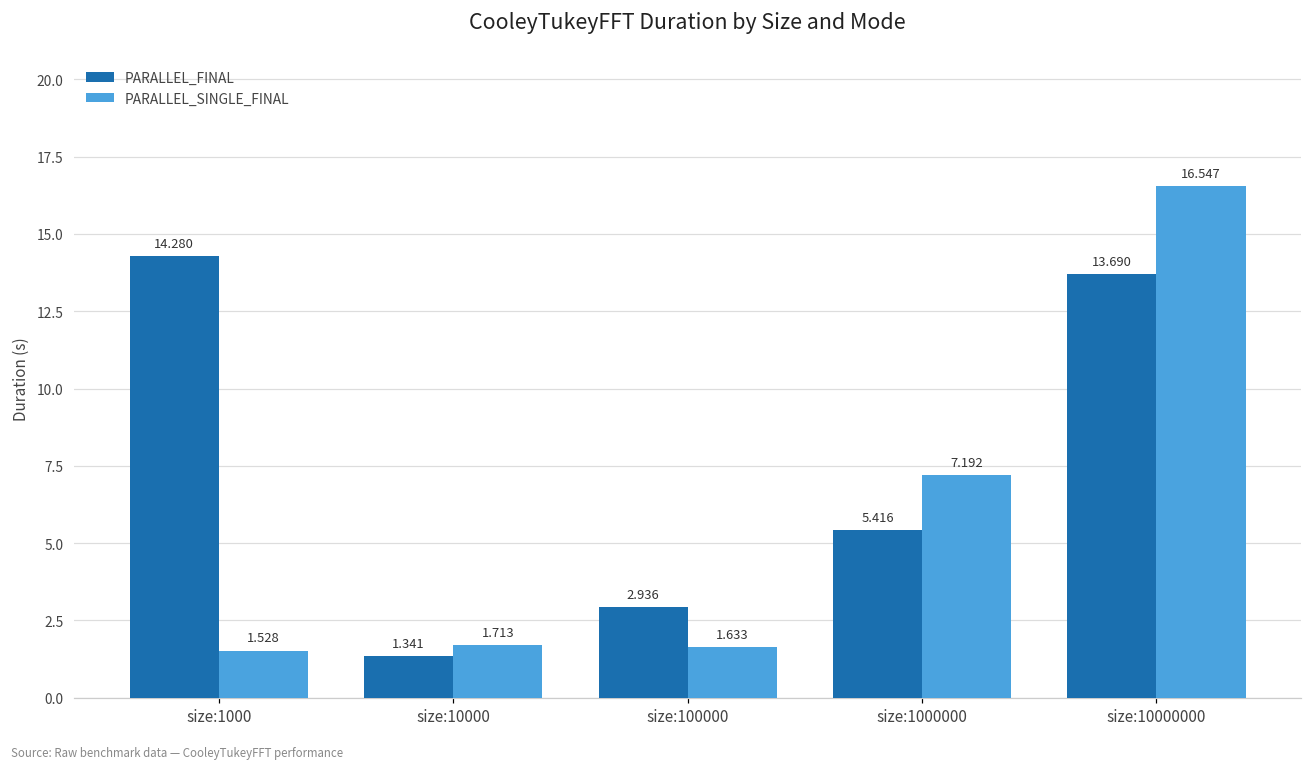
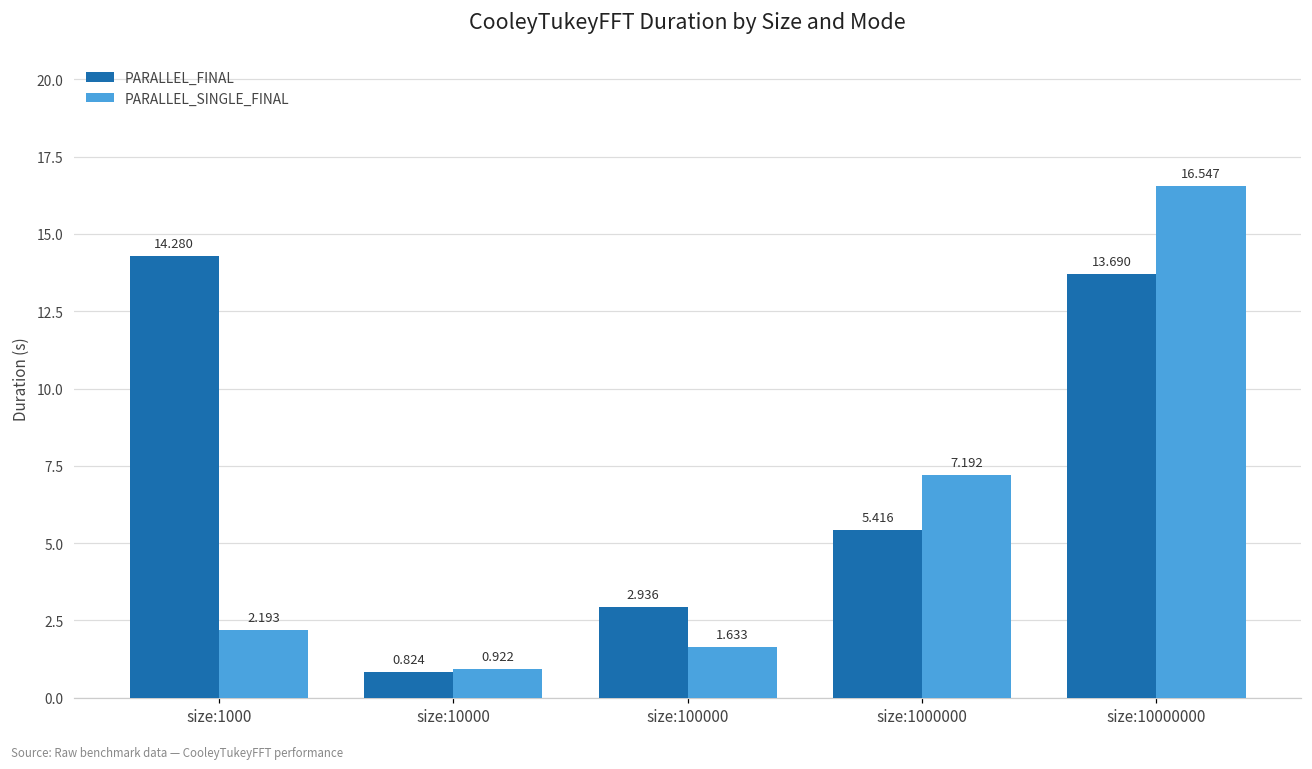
PARALLEL_SINGLE_FINAL, size:1000: 1.528 -> 2.193
PARALLEL_FINAL, size:10000: 1.341 -> 0.824
PARALLEL_SINGLE_FINAL, size:10000: 1.713 -> 0.922
